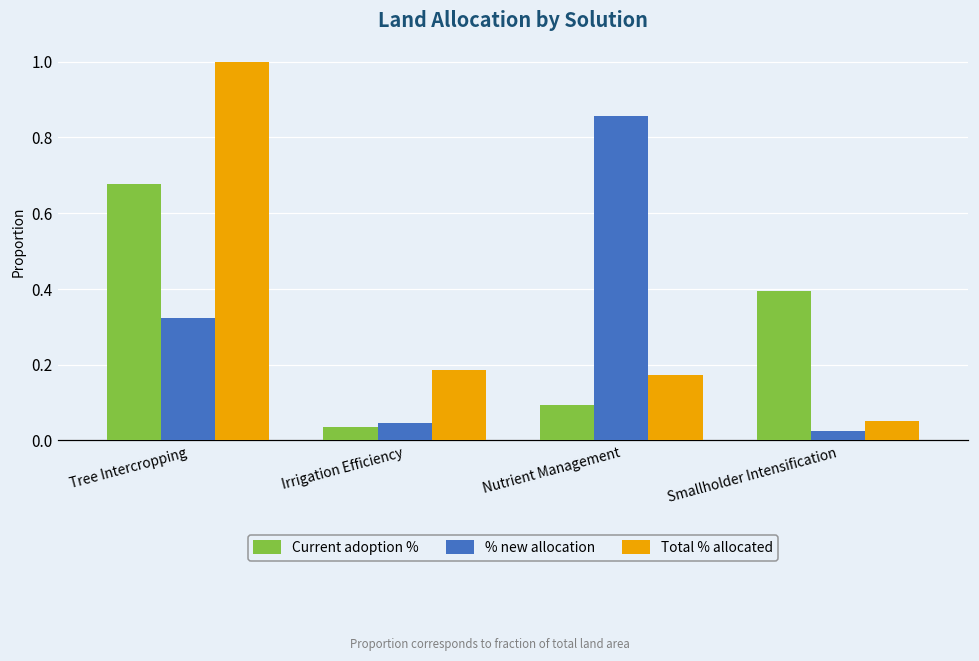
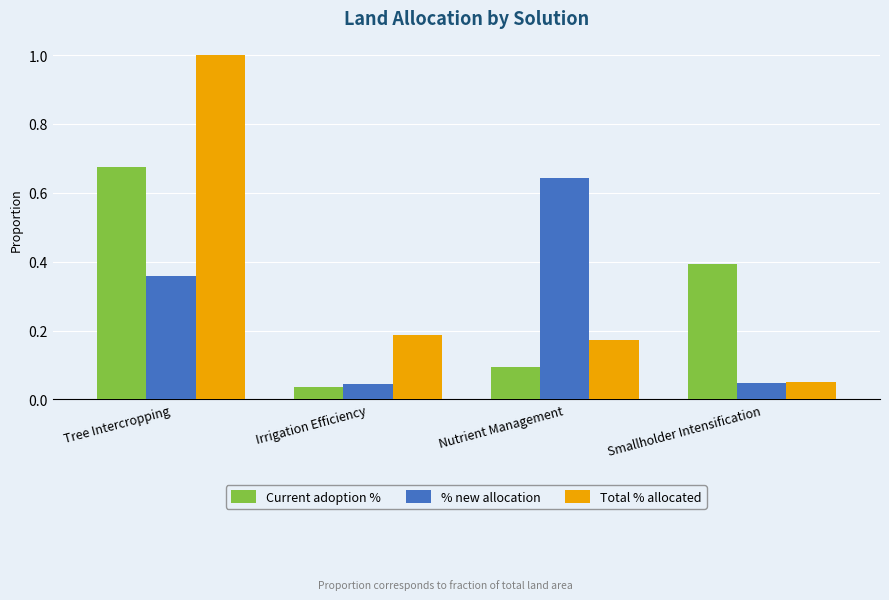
% new allocation, Tree Intercropping: 0.32 -> 0.36
% new allocation, Nutrient Management: 0.86 -> 0.64
% new allocation, Smallholder Intensification: 0.02 -> 0.05
